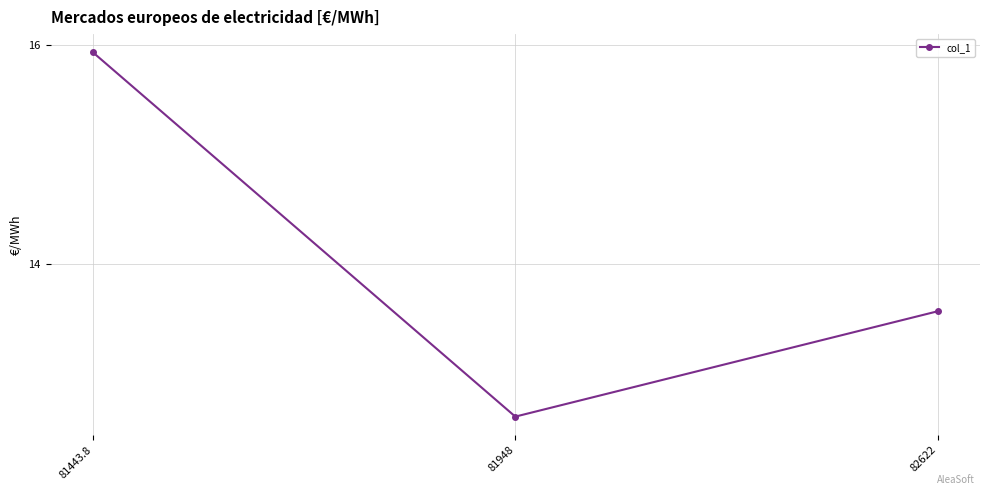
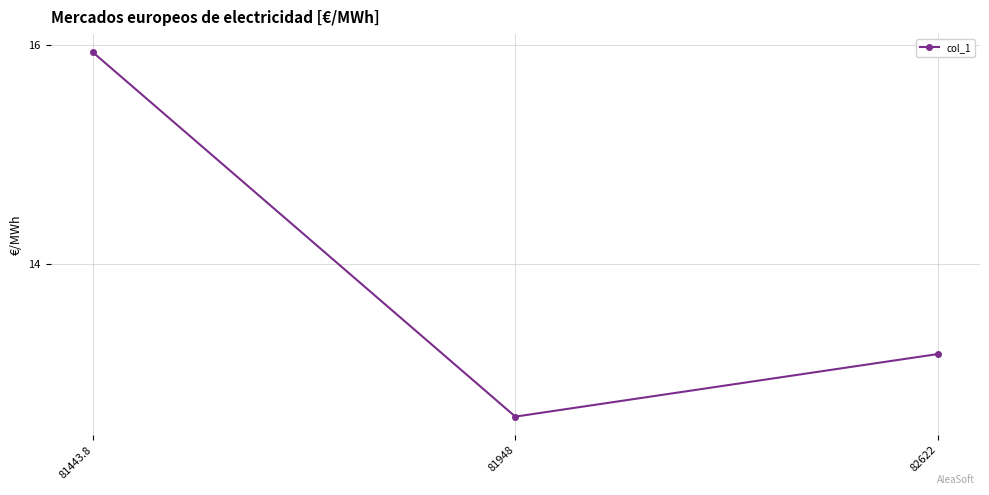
82622: 13.56 -> 13.17
